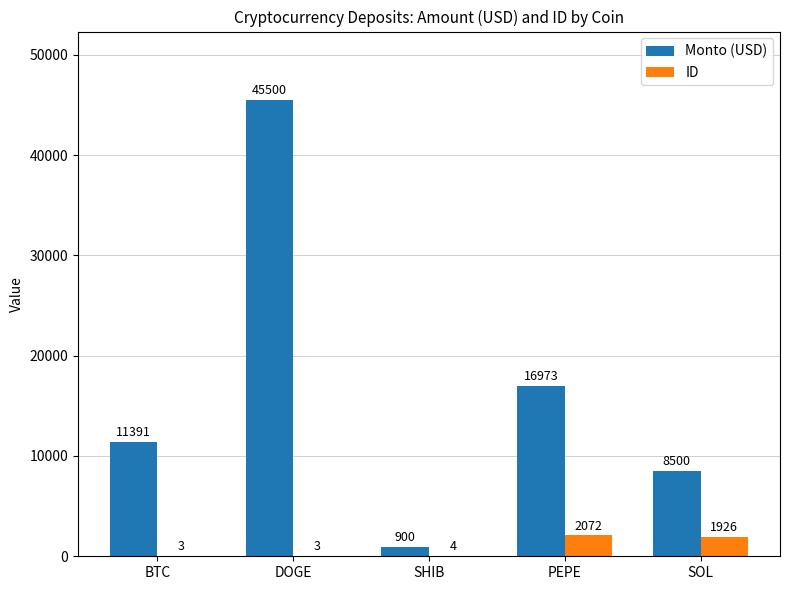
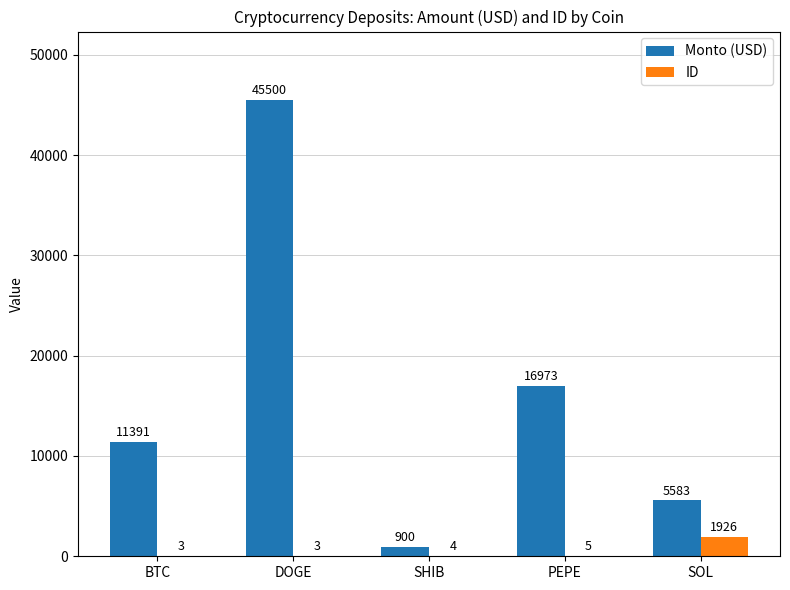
ID, PEPE: 2072 -> 5
Monto (USD), SOL: 8500 -> 5583
